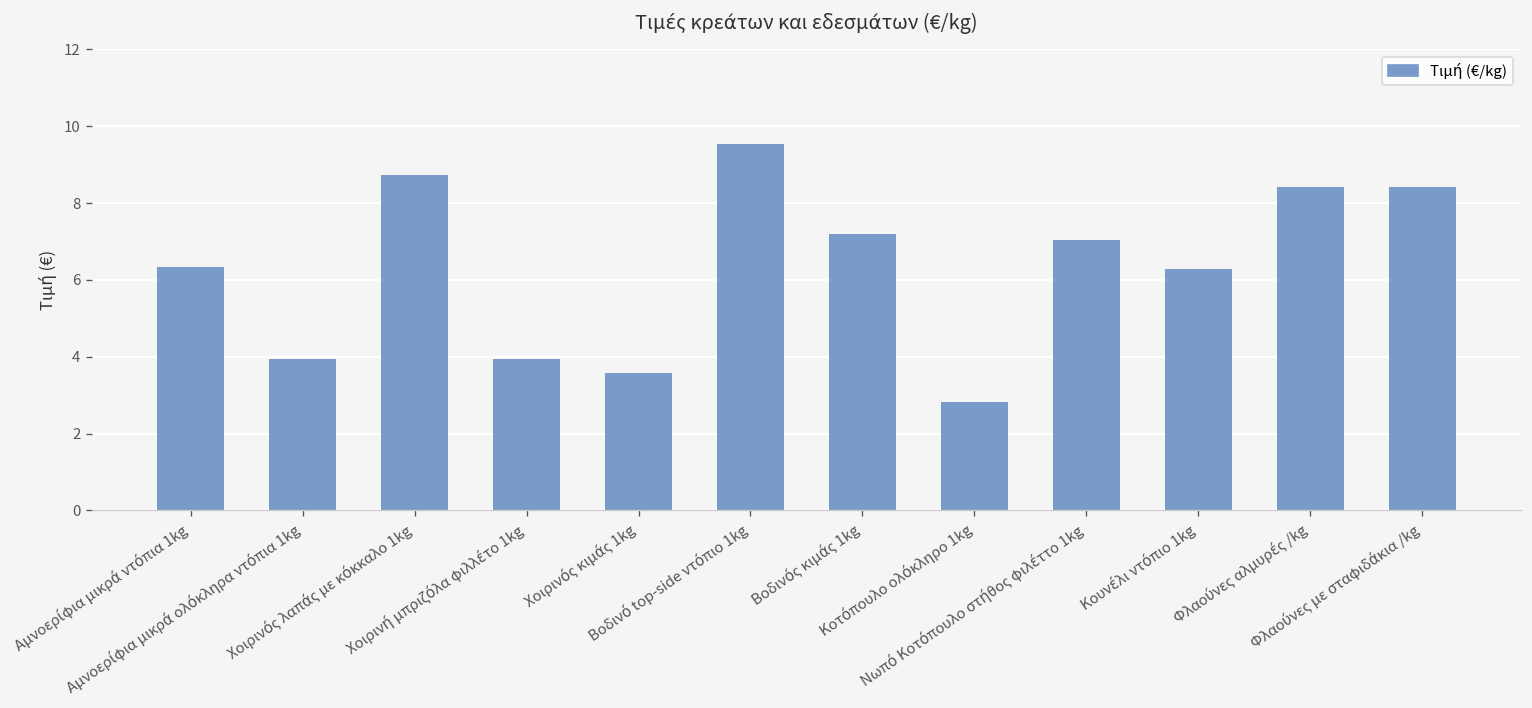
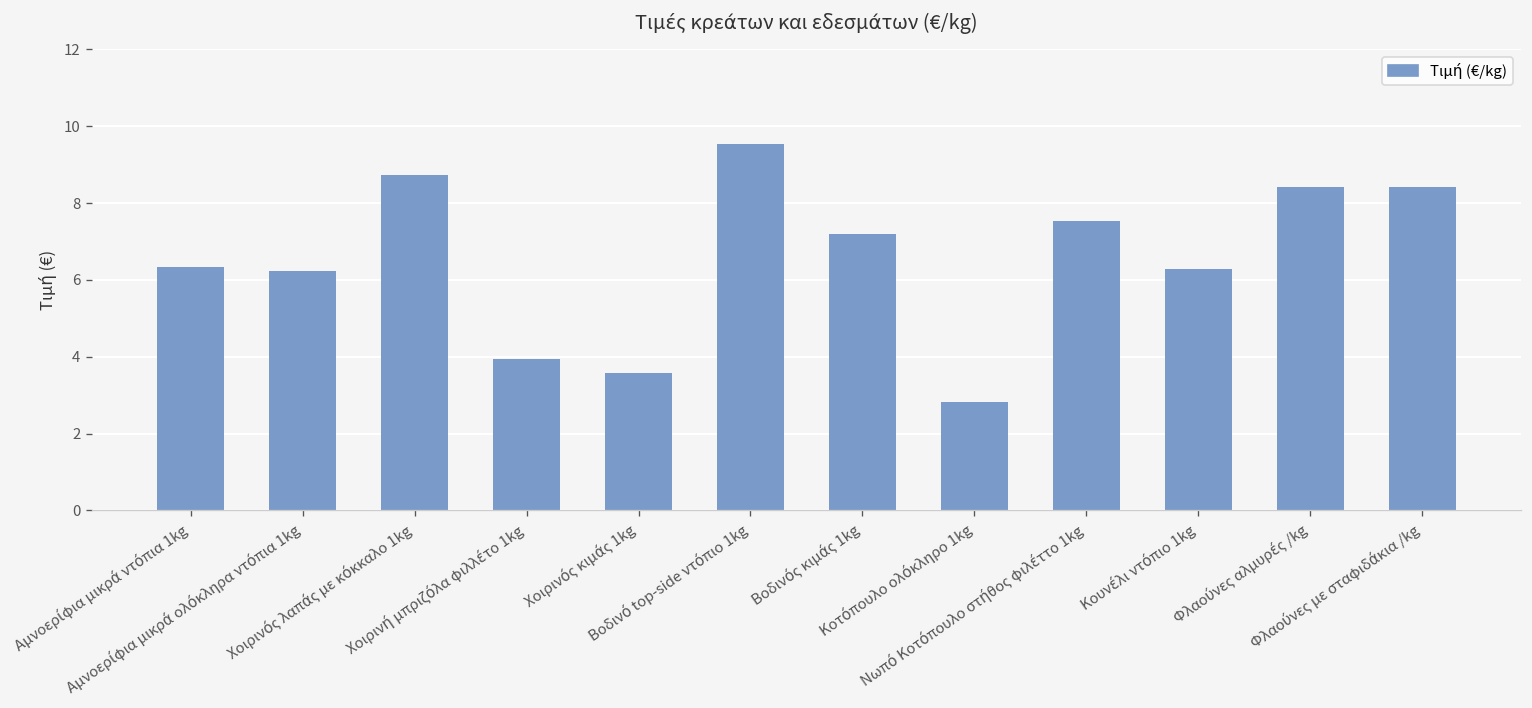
Αμνοερίφια μικρά ολόκληρα ντόπια 1kg: 3.9 -> 6.2
Νωπό Κοτόπουλο στήθος φιλέττο 1kg: 7.0 -> 7.5
